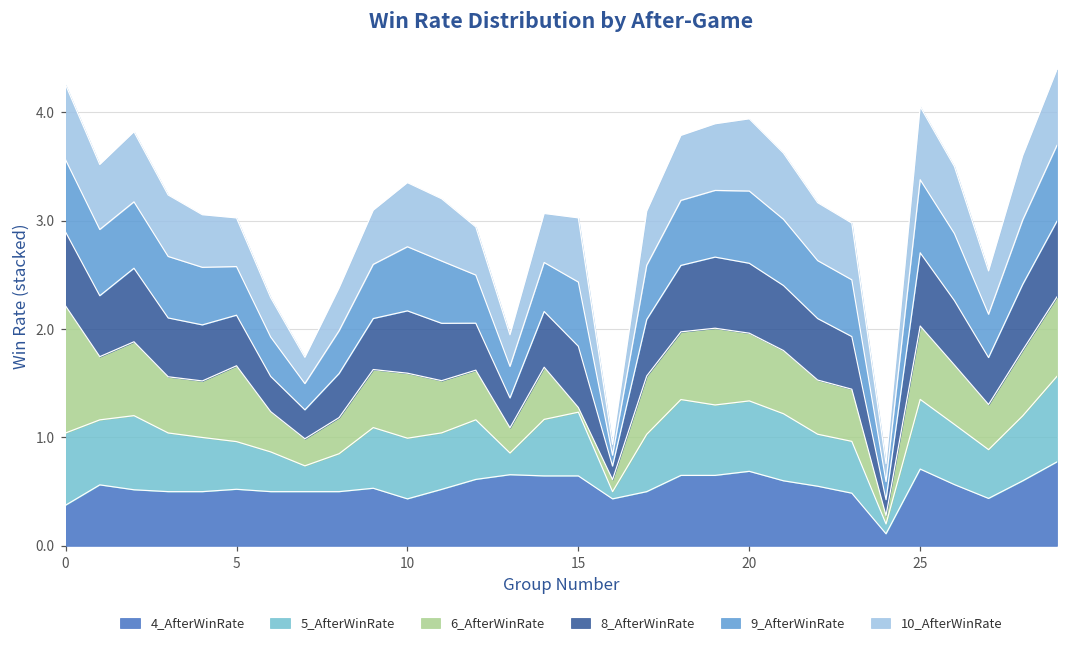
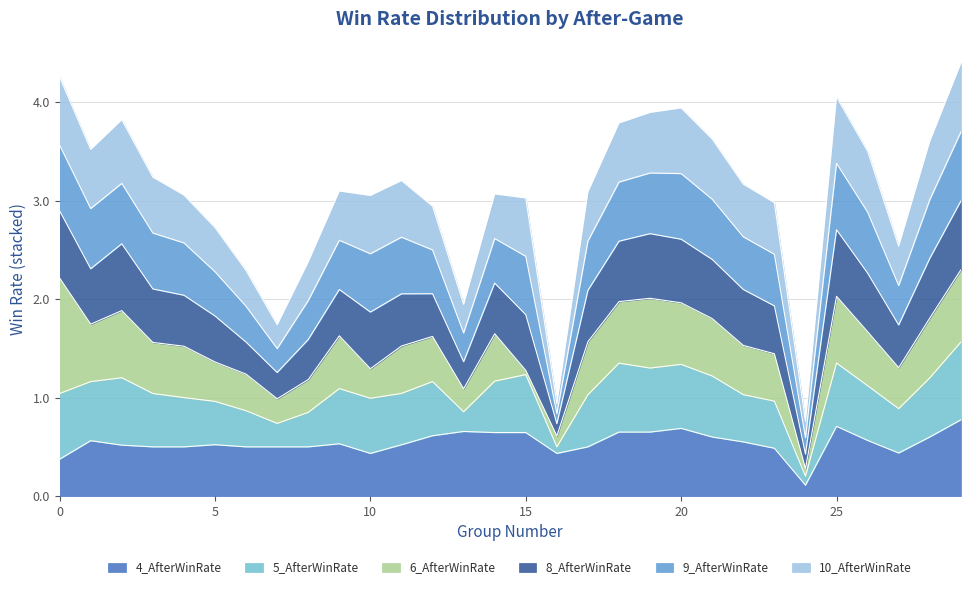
6_AfterWinRate, 5: 0.7 -> 0.4
6_AfterWinRate, 10: 0.6 -> 0.3
